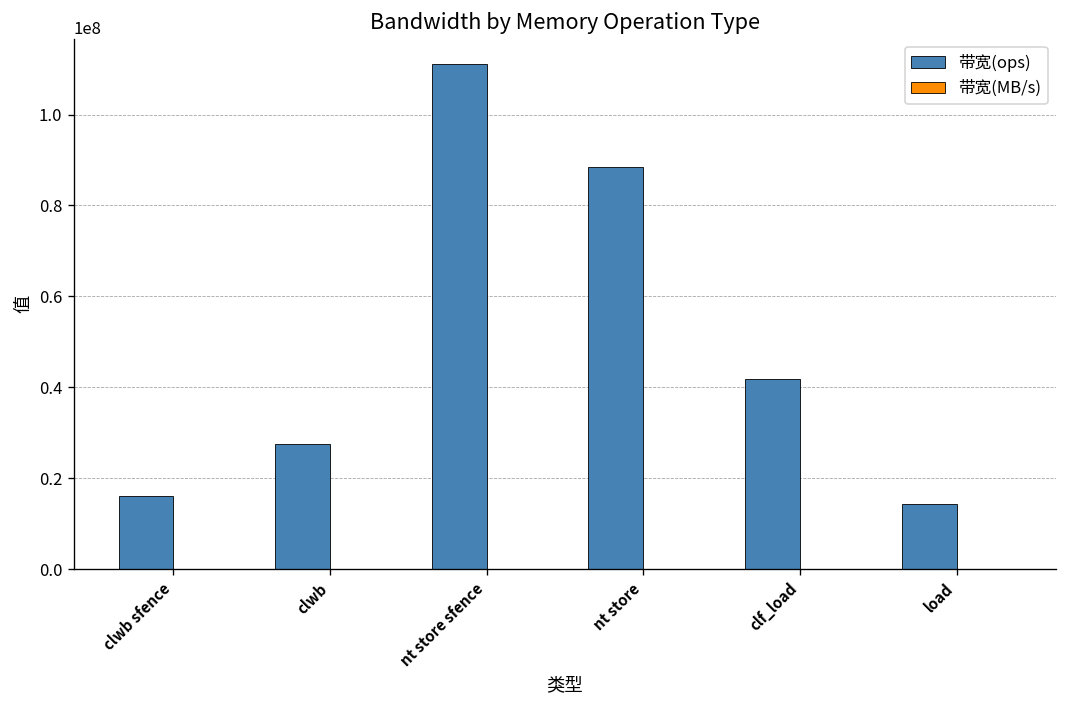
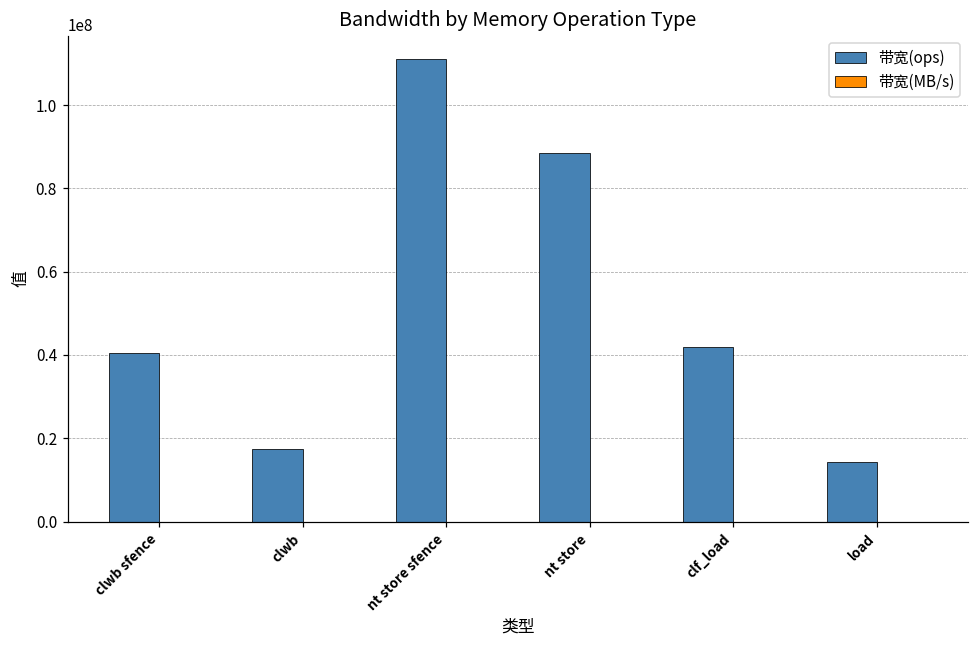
带宽(ops), clwb sfence: 16000000 -> 41000000
带宽(ops), clwb: 28000000 -> 18000000
